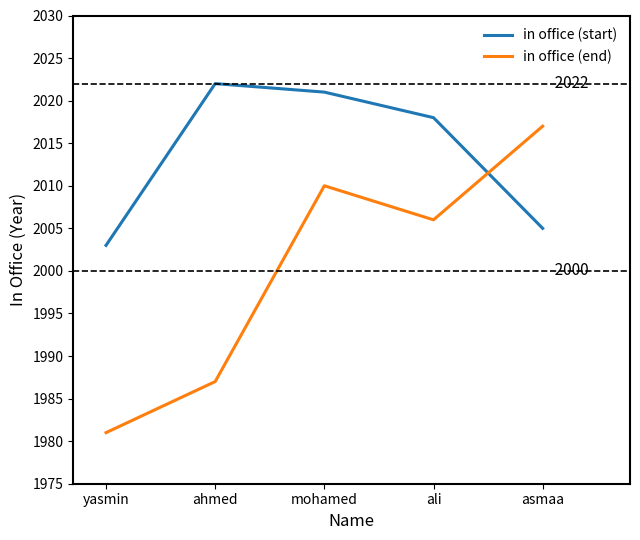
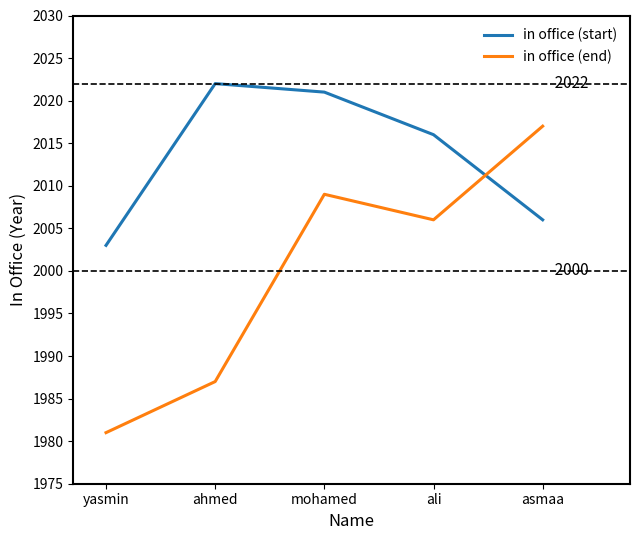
in office (end), mohamed: 2010 -> 2009
in office (start), ali: 2018 -> 2016
in office (start), asmaa: 2005 -> 2006
